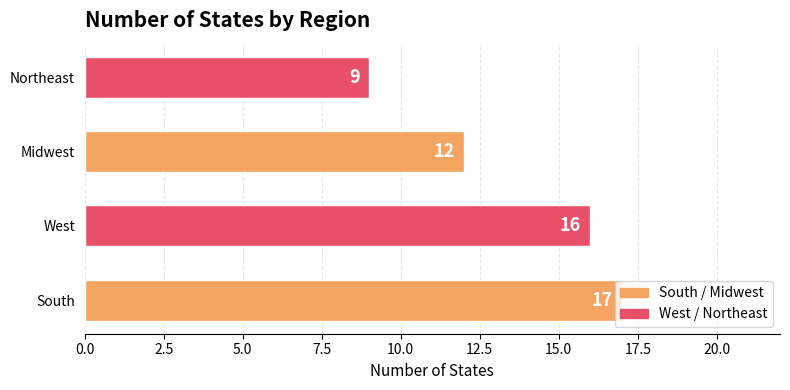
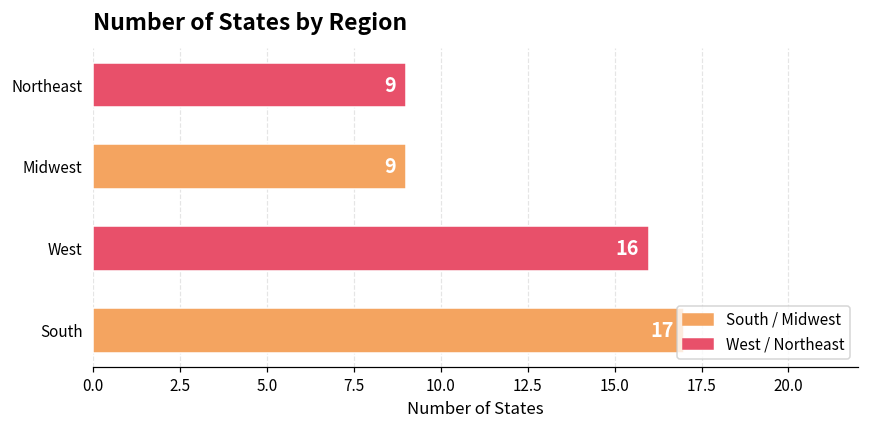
Midwest: 12 -> 9
